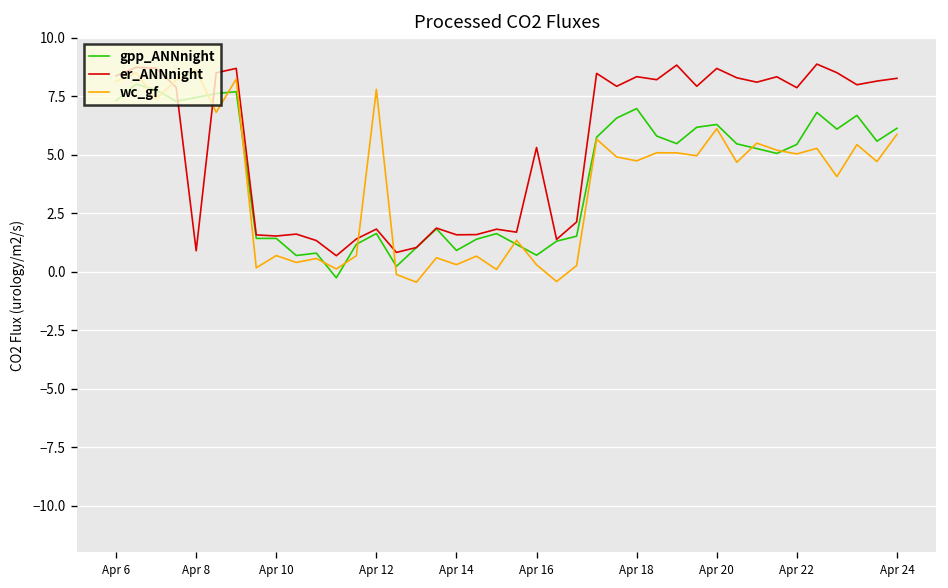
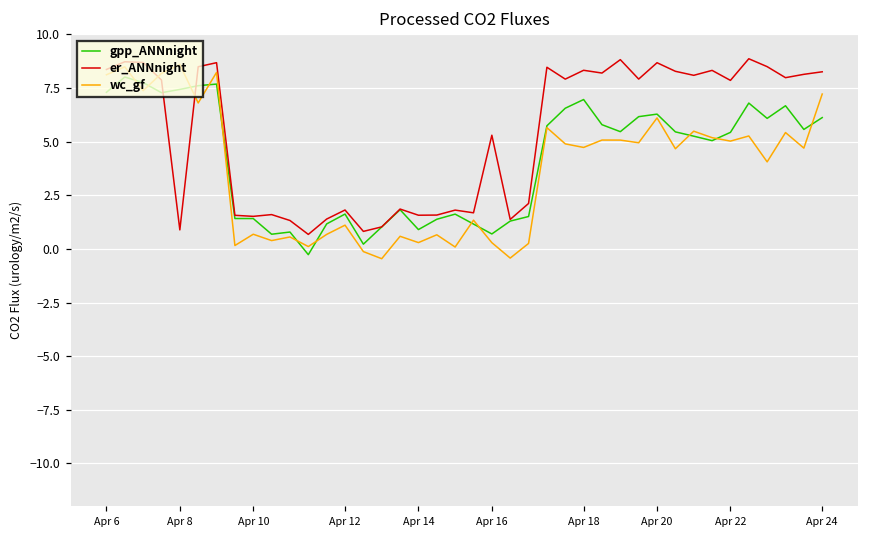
wc_gf, Apr 12: 7.8 -> 1.1
wc_gf, Apr 24: 5.9 -> 7.2
